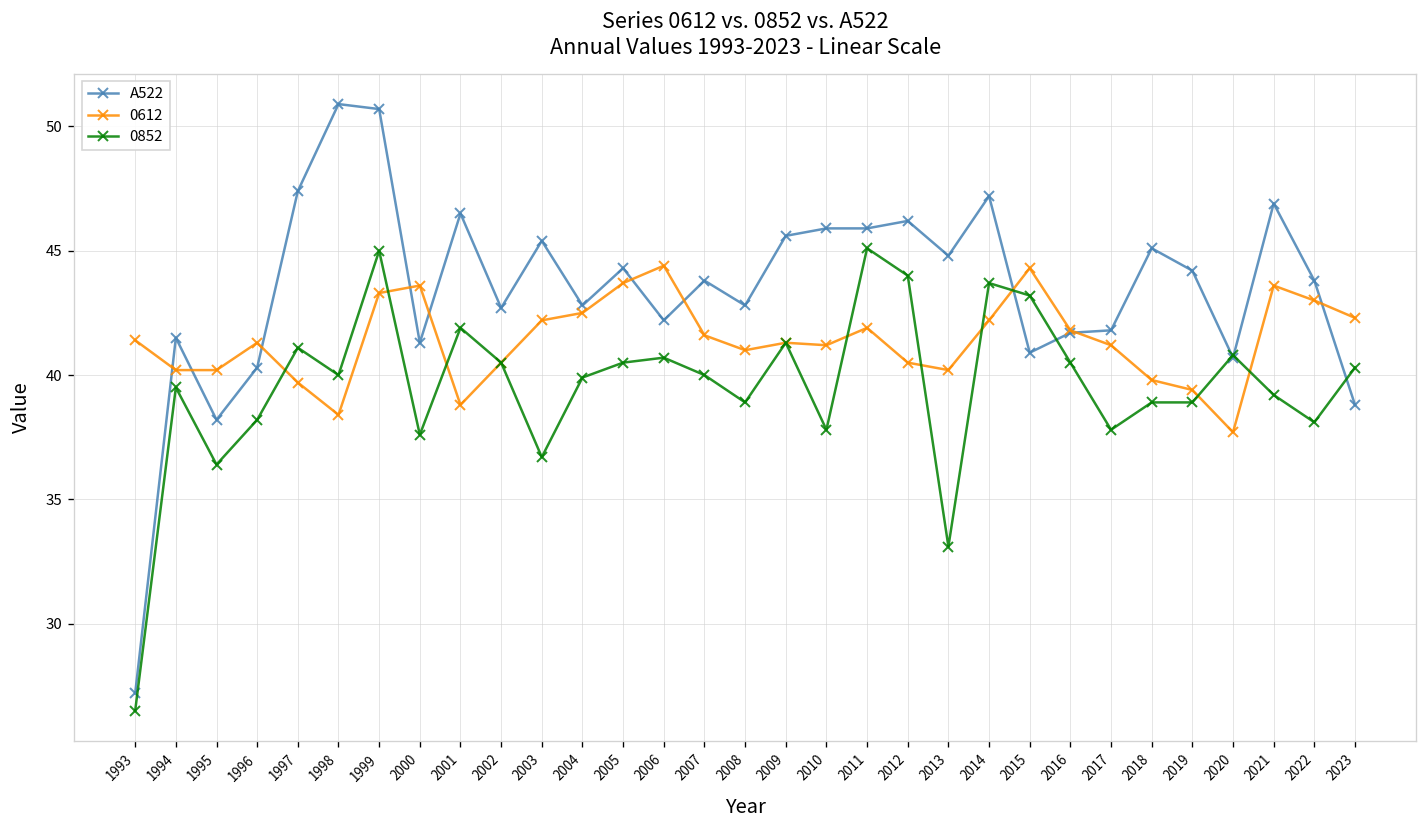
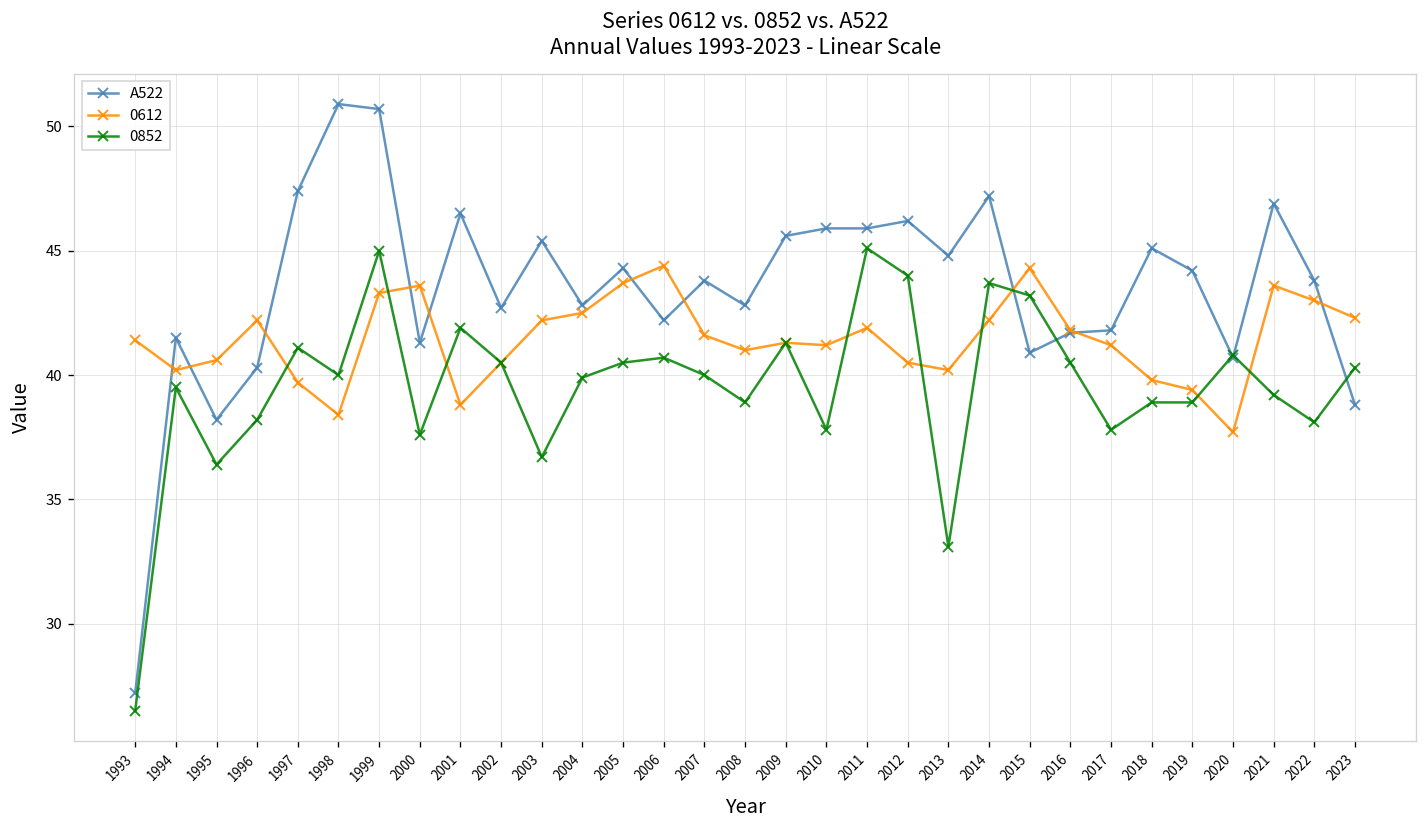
0612, 1995: 40.2 -> 40.6
0612, 1996: 41.3 -> 42.2
